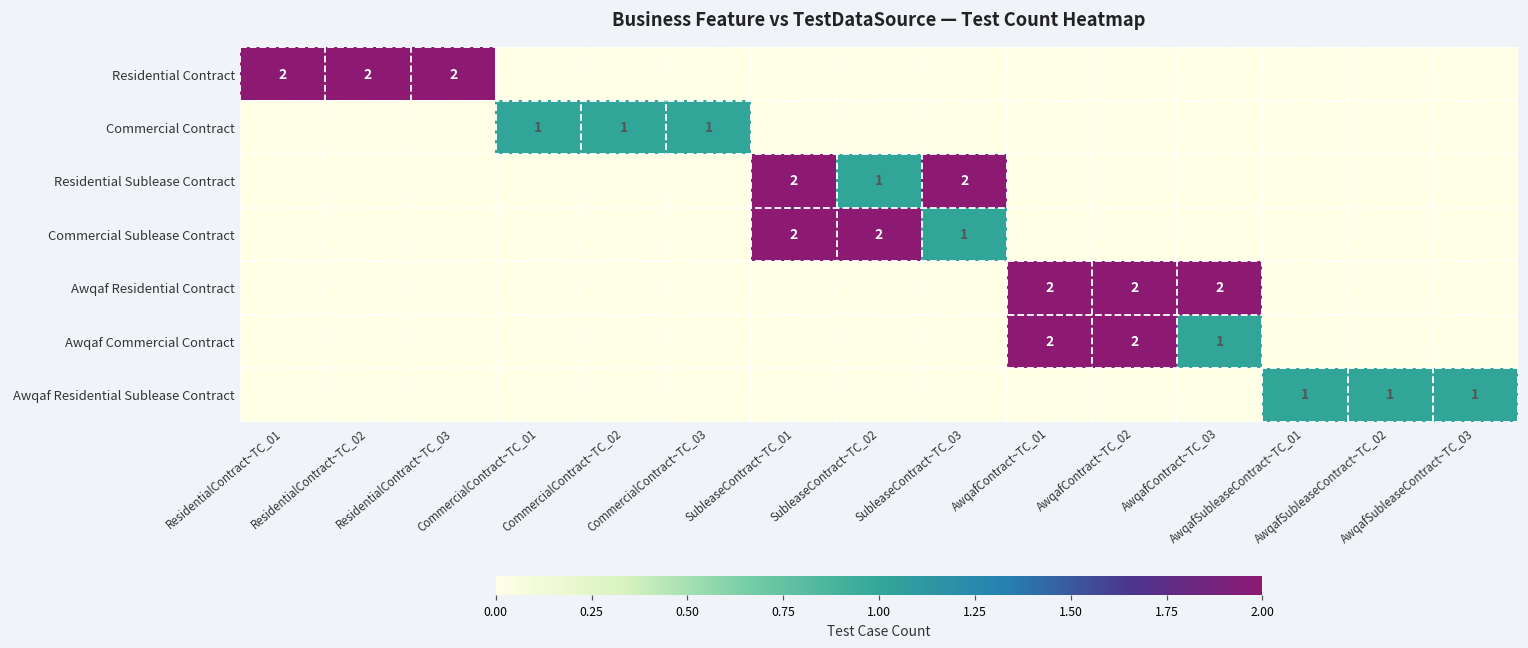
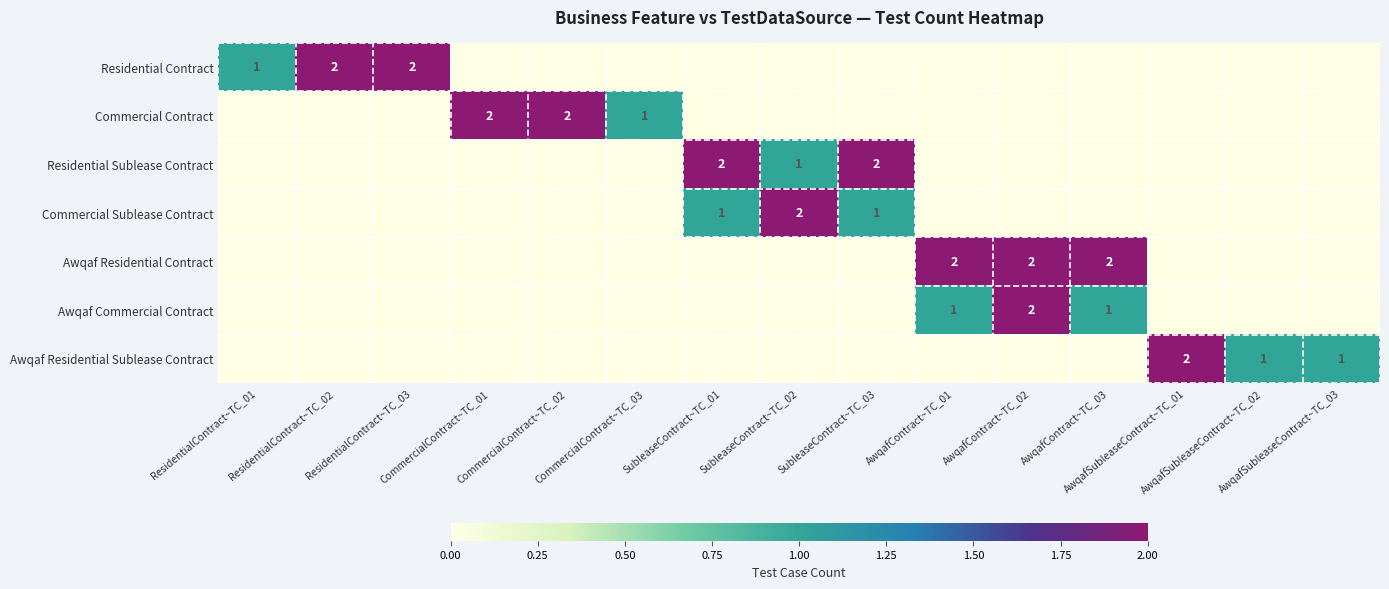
Residential Contract, ResidentialContract~TC_01: 2 -> 1
Commercial Contract, CommercialContract~TC_01: 1 -> 2
Commercial Contract, CommercialContract~TC_02: 1 -> 2
Commercial Sublease Contract, SubleaseContract~TC_01: 2 -> 1
Awqaf Commercial Contract, AwqafContract~TC_01: 2 -> 1
Awqaf Residential Sublease Contract, AwqafSubleaseContract~TC_01: 1 -> 2
